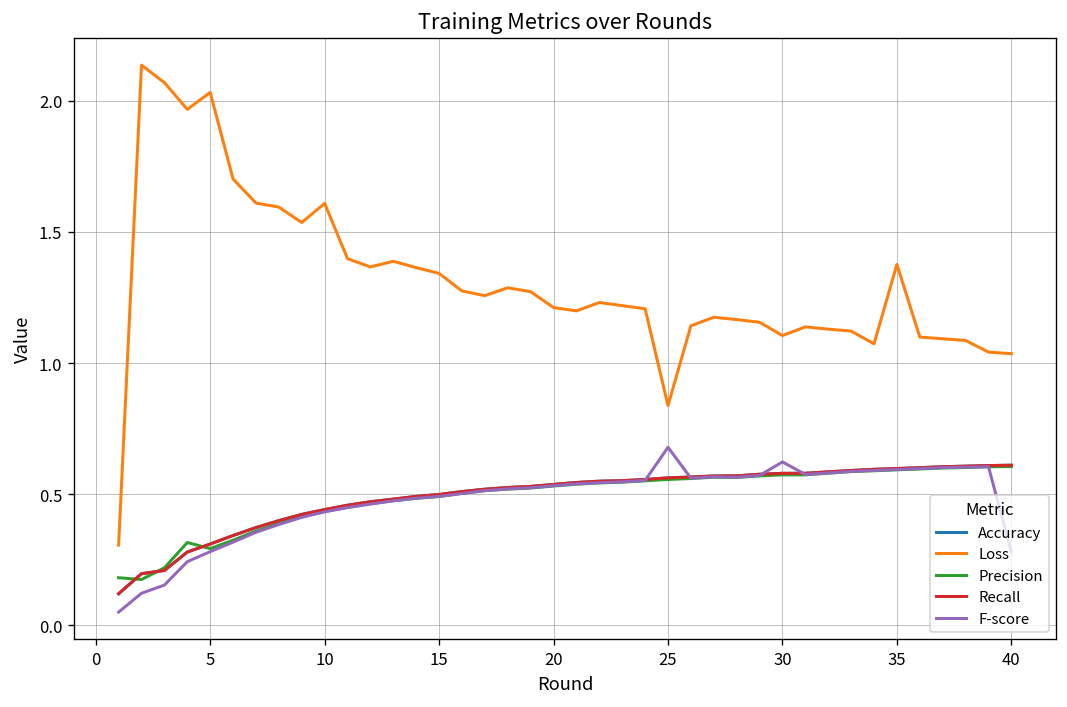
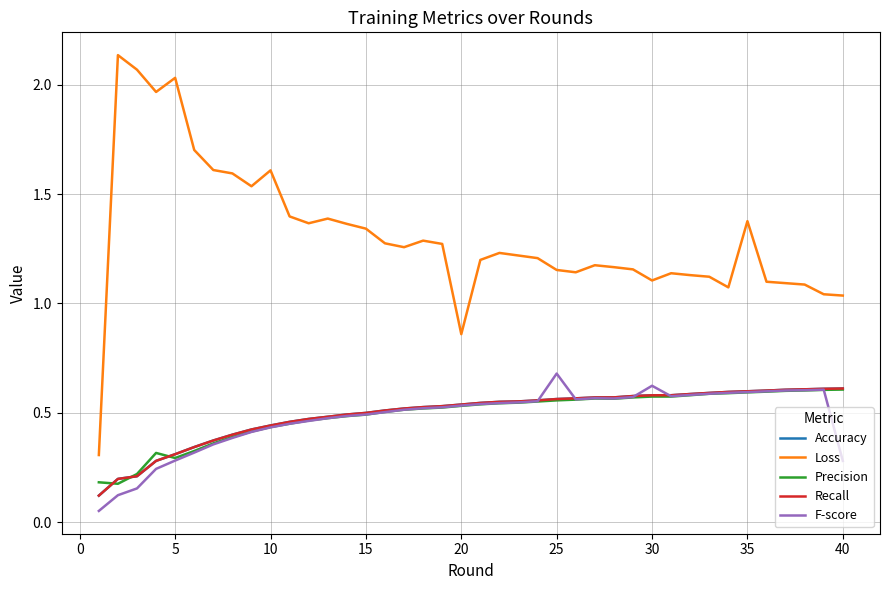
Loss, 20: 1.21 -> 0.86
Loss, 25: 0.84 -> 1.15
